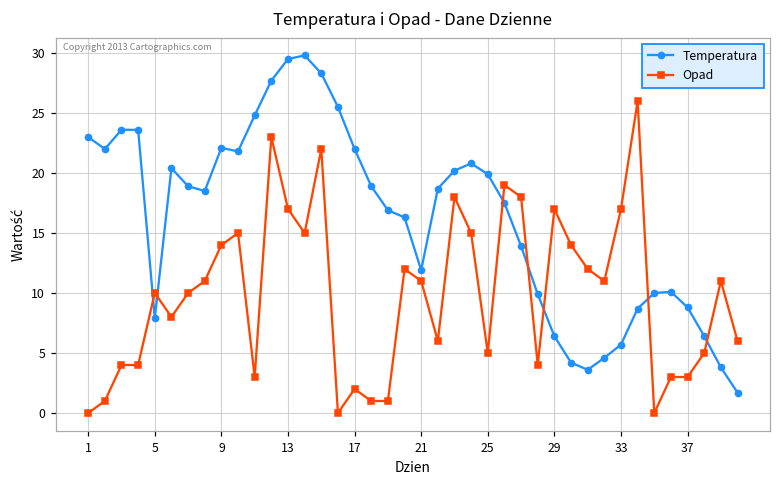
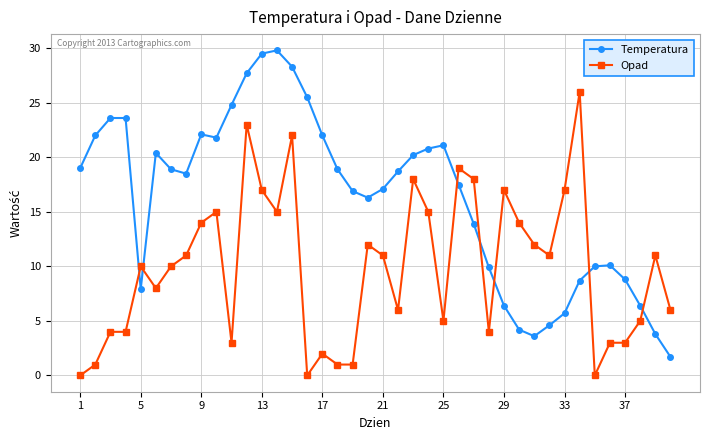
Temperatura, 1: 23 -> 19
Temperatura, 21: 11.9 -> 17.1
Temperatura, 25: 19.9 -> 21.1
